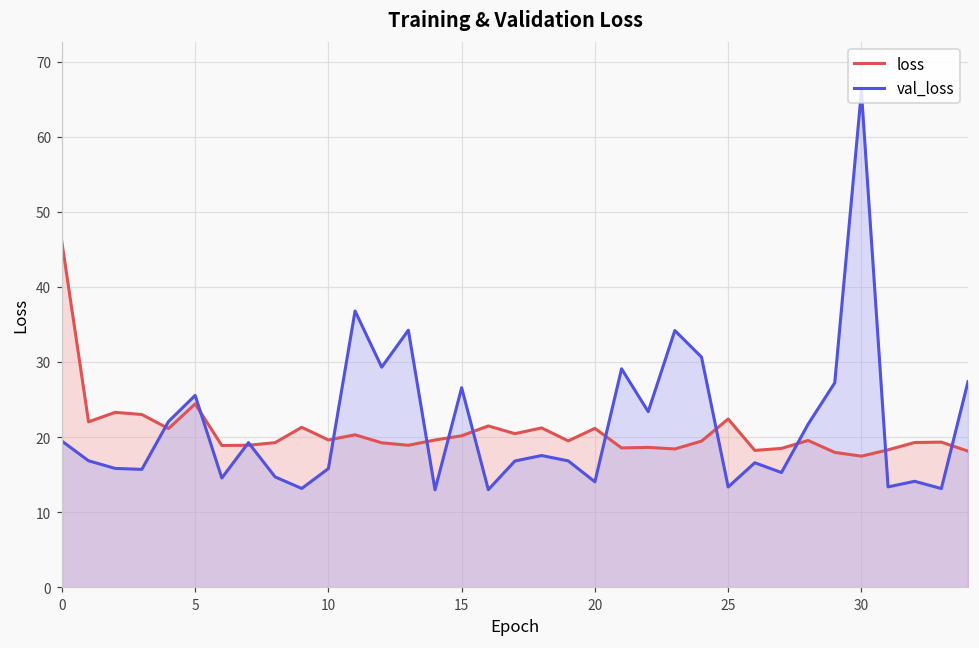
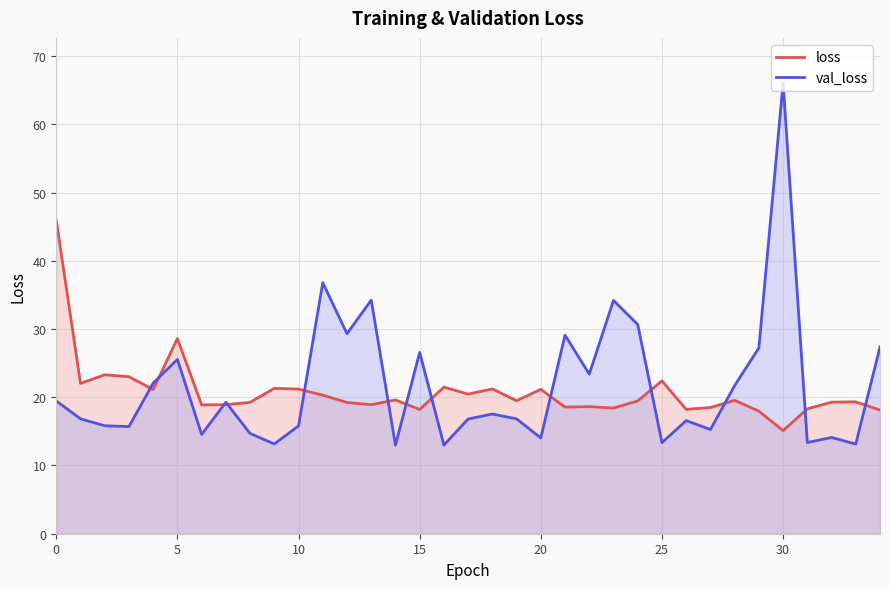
loss, 5: 24 -> 29
loss, 10: 20 -> 21
loss, 15: 20 -> 18
loss, 30: 17 -> 15
